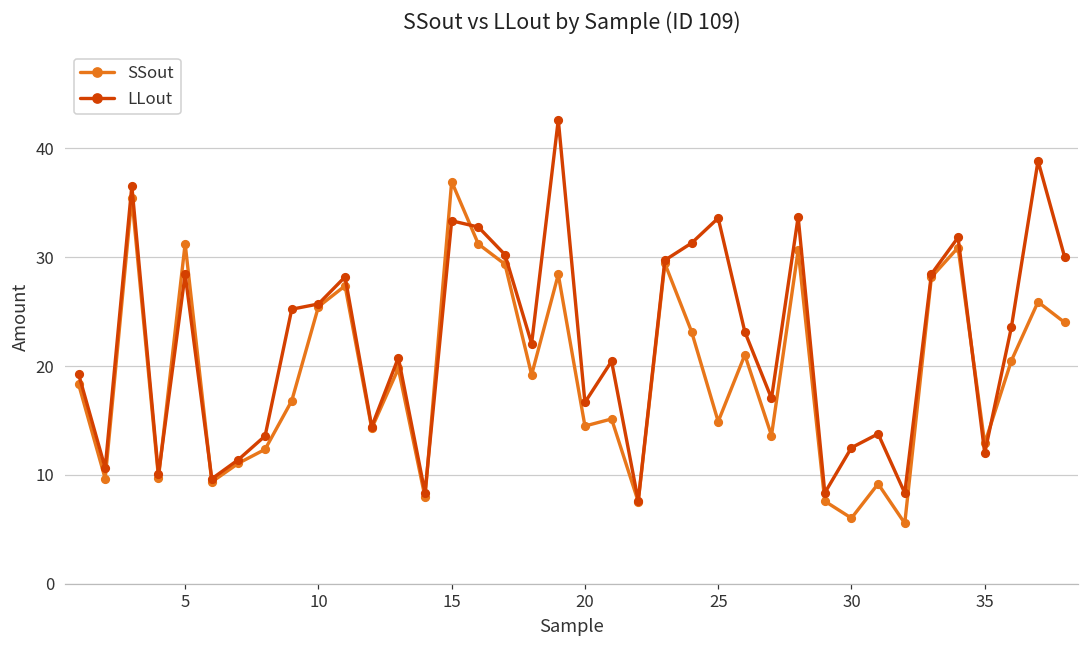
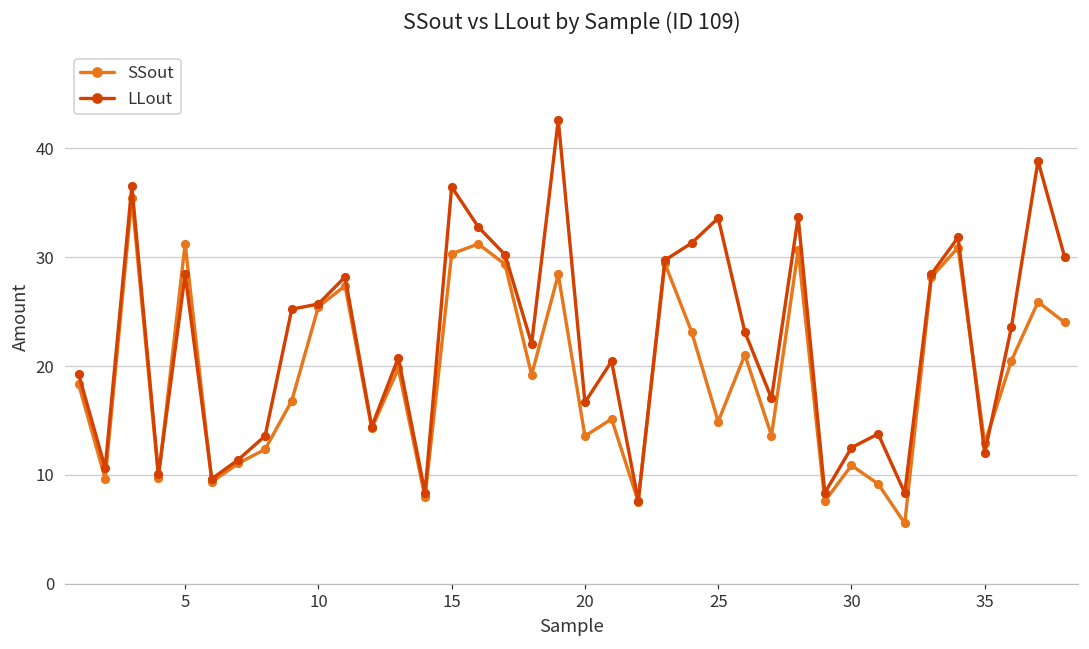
SSout, 15: 37 -> 30
LLout, 15: 33 -> 36
SSout, 20: 14.5 -> 13.6
SSout, 30: 6 -> 11
